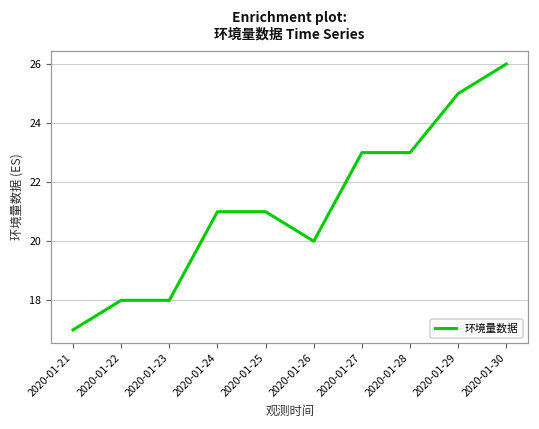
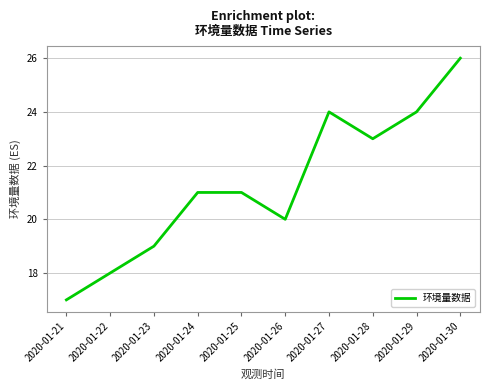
2020-01-23: 18 -> 19
2020-01-27: 23 -> 24
2020-01-29: 25 -> 24
